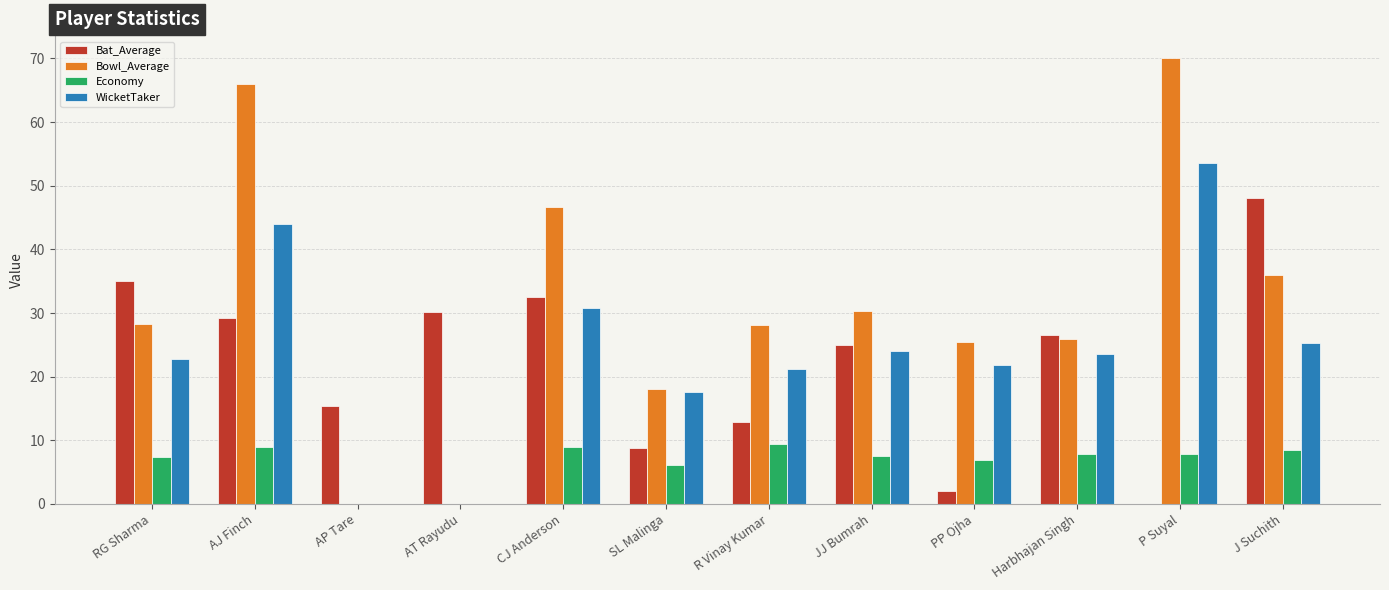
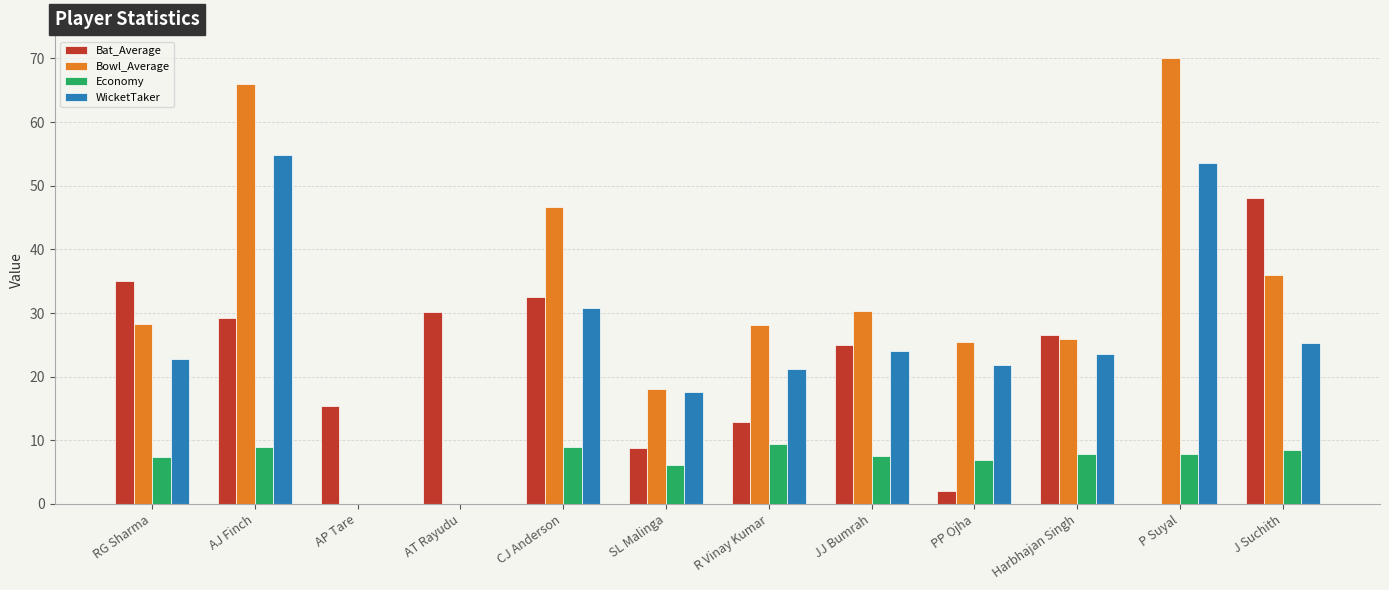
WicketTaker, AJ Finch: 44 -> 55
